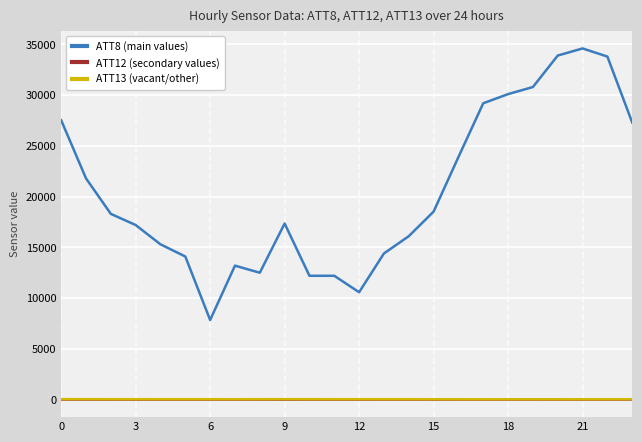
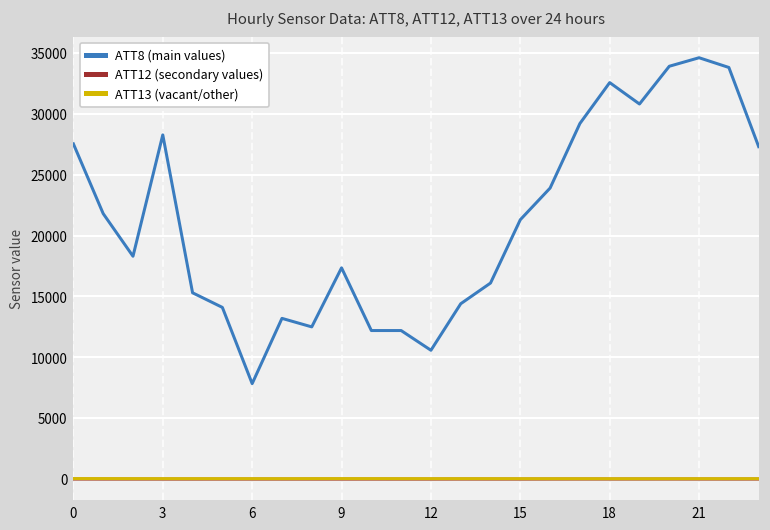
ATT8 (main values), 3: 17200 -> 28300
ATT8 (main values), 15: 18500 -> 21300
ATT8 (main values), 18: 30100 -> 32600
